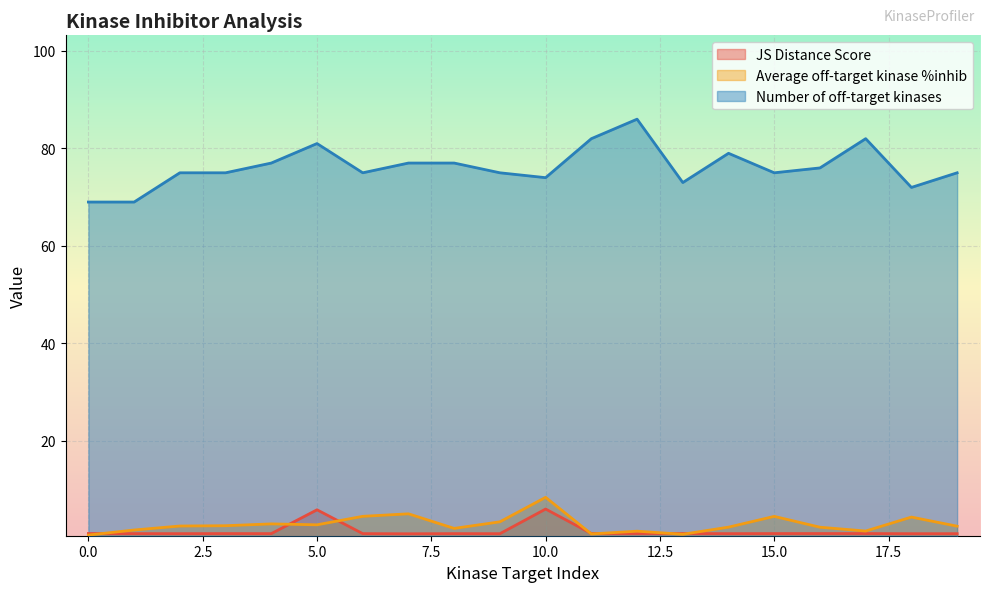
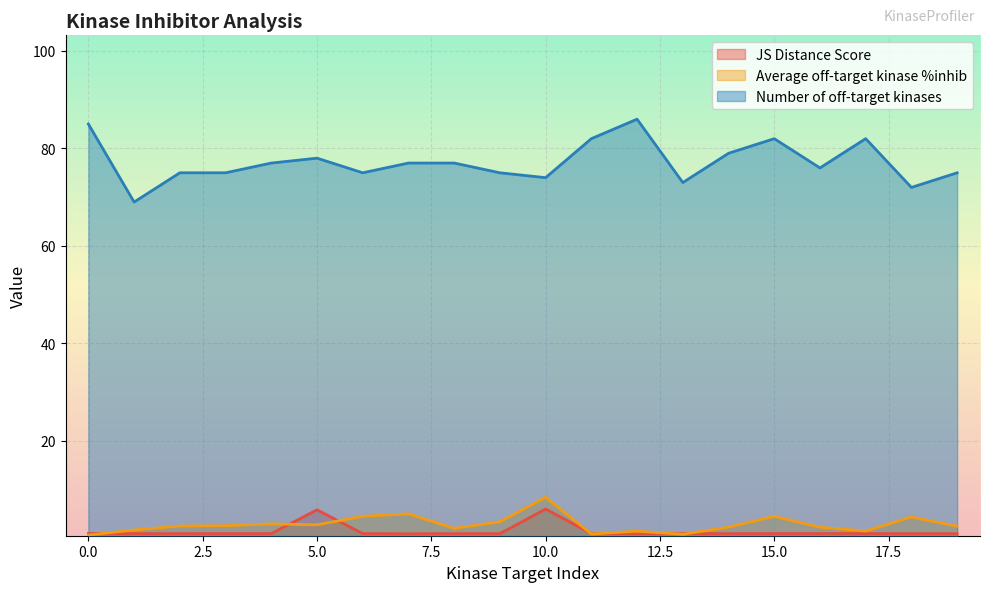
Number of off-target kinases, 0.0: 69 -> 85
Number of off-target kinases, 5.0: 81 -> 78
Number of off-target kinases, 15.0: 75 -> 82
